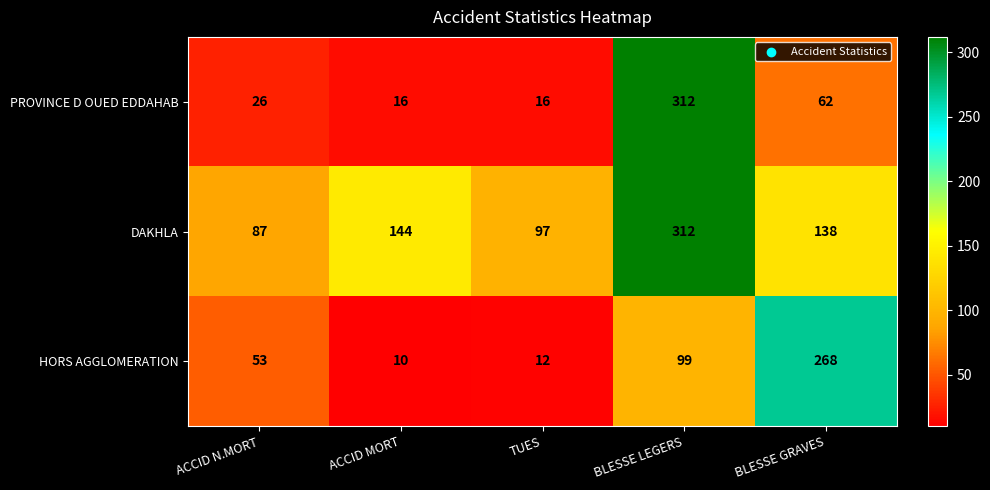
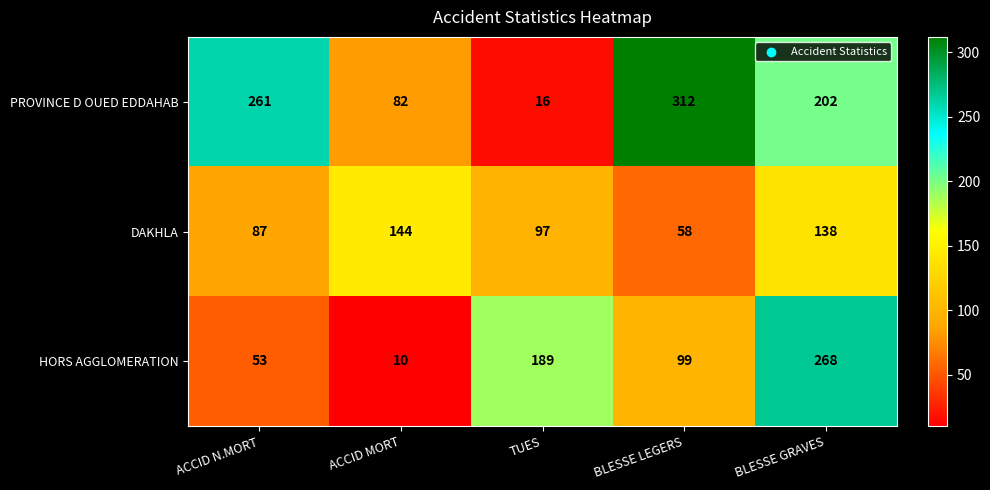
PROVINCE D OUED EDDAHAB, ACCID N.MORT: 26 -> 261
PROVINCE D OUED EDDAHAB, ACCID MORT: 16 -> 82
PROVINCE D OUED EDDAHAB, BLESSE GRAVES: 62 -> 202
DAKHLA, BLESSE LEGERS: 312 -> 58
HORS AGGLOMERATION, TUES: 12 -> 189
